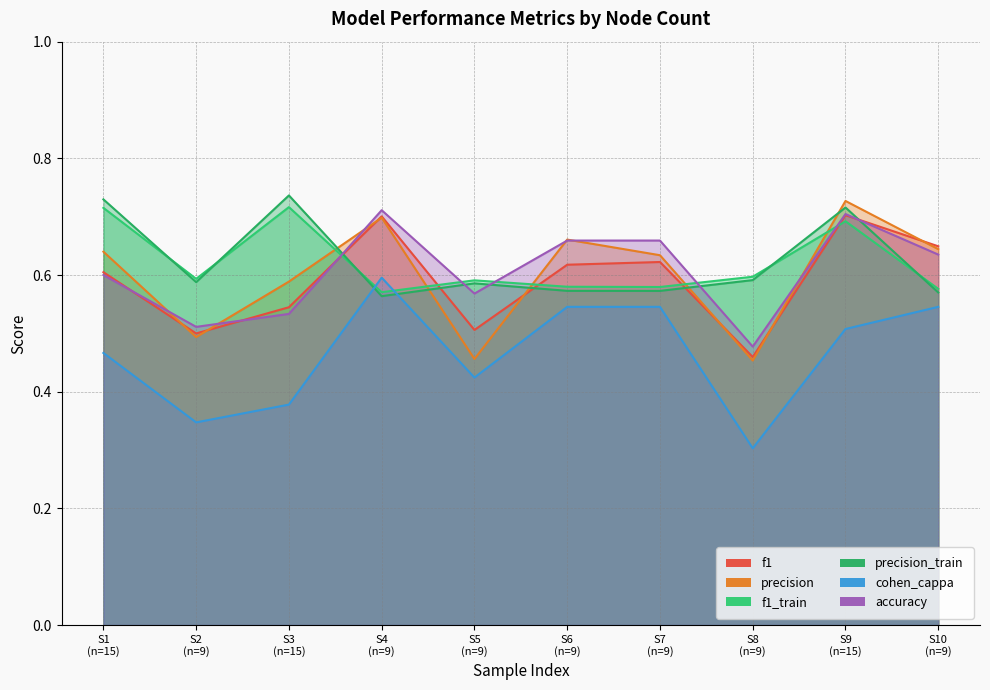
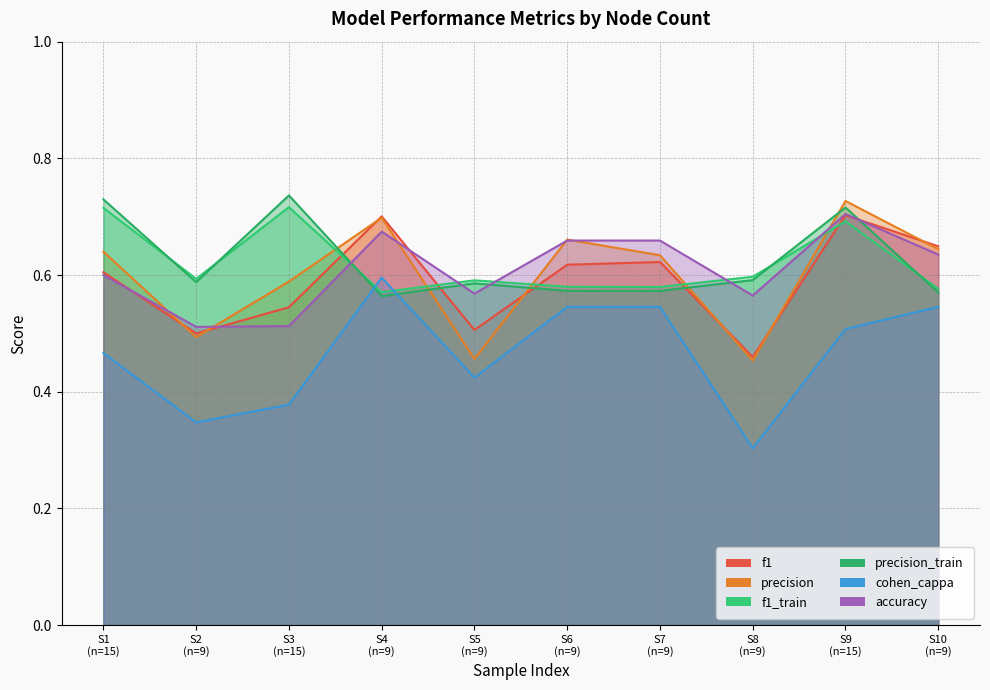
accuracy, S3 (n=15): 0.53 -> 0.51
accuracy, S4 (n=9): 0.71 -> 0.67
accuracy, S8 (n=9): 0.48 -> 0.56
